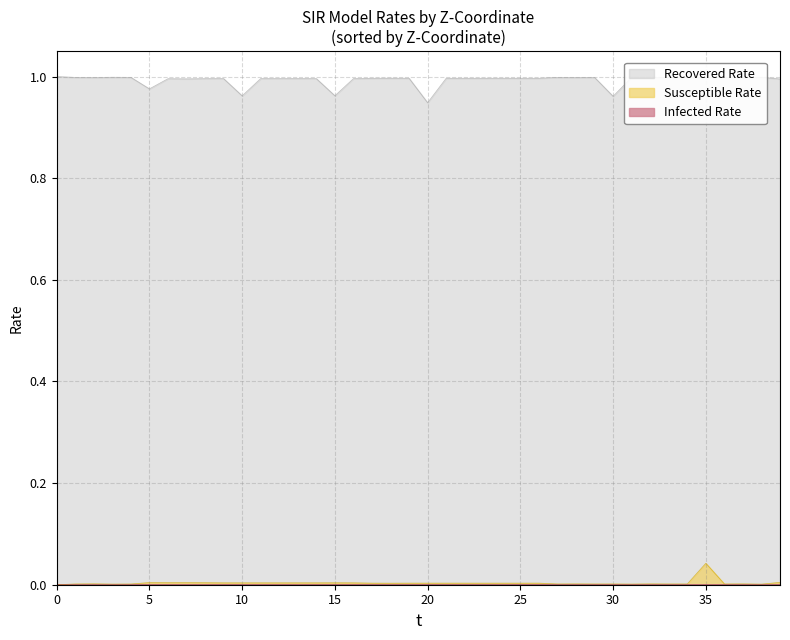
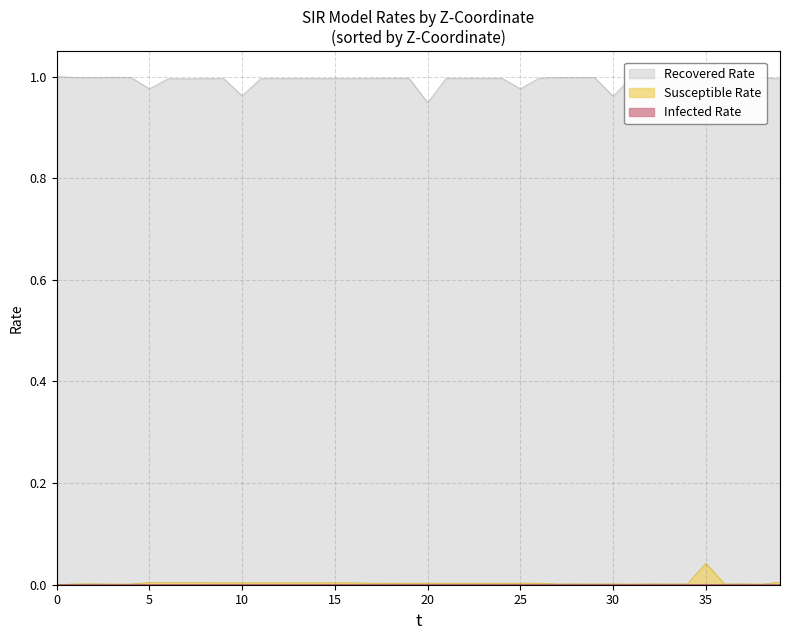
Recovered Rate, 15: 0.96 -> 1.00
Recovered Rate, 25: 1.00 -> 0.98
